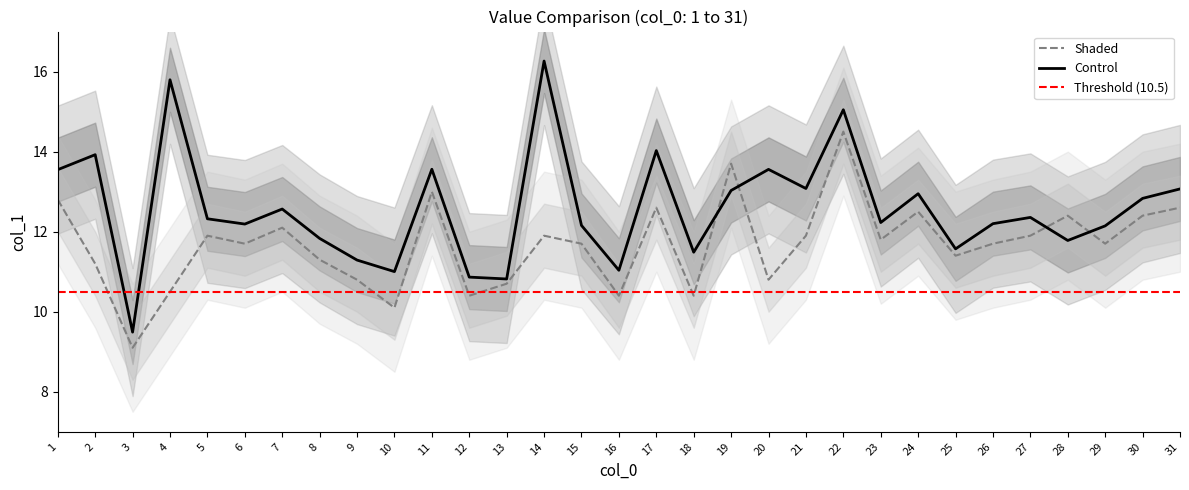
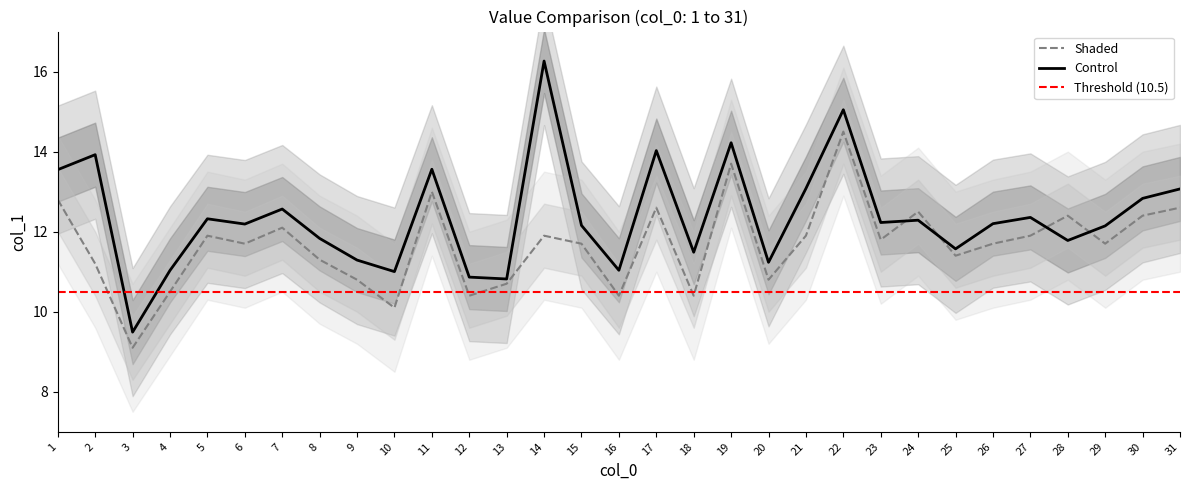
Control, 4: 15.8 -> 11.0
Control, 19: 13.0 -> 14.2
Control, 20: 13.6 -> 11.2
Control, 24: 12.9 -> 12.3
